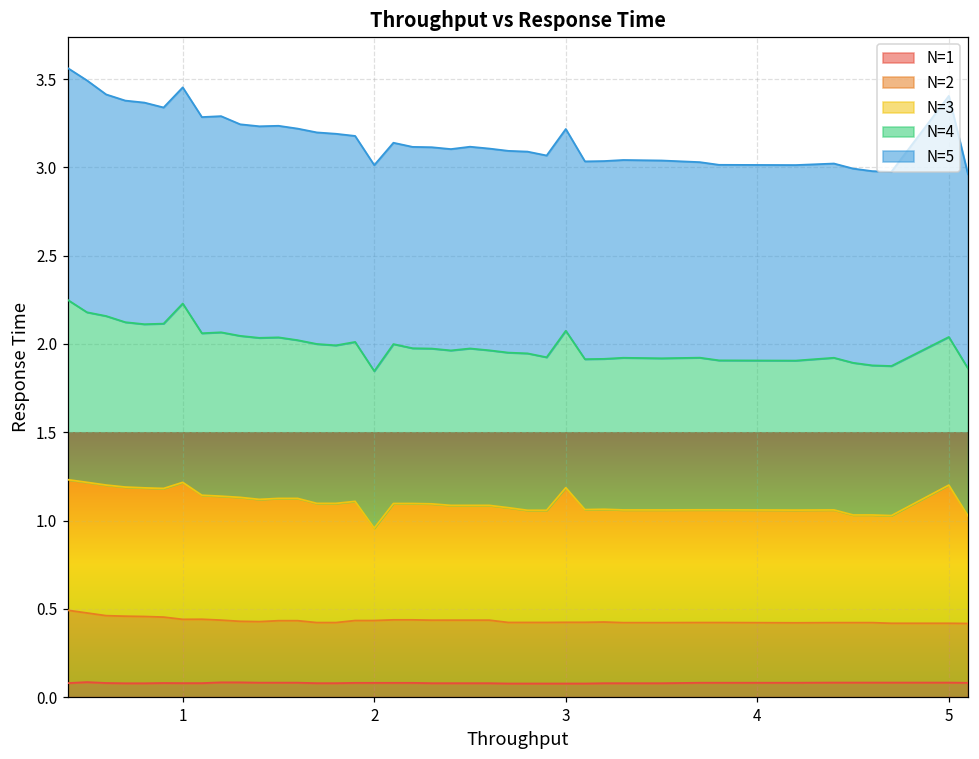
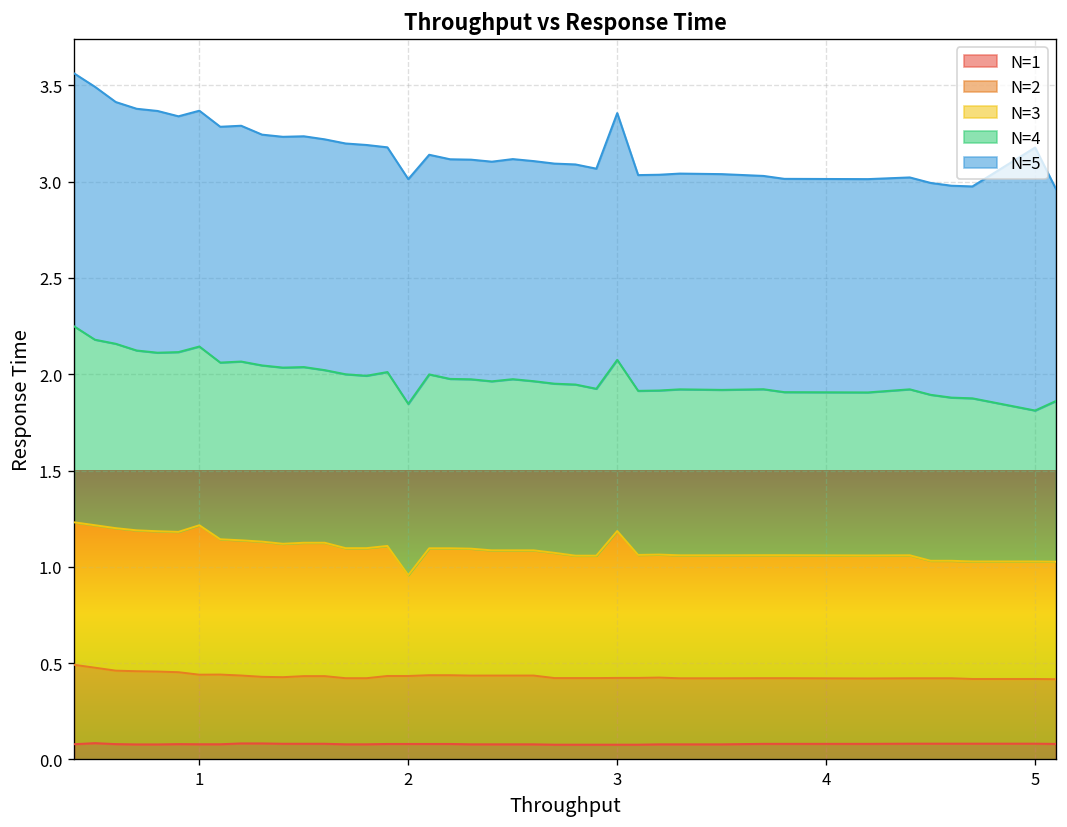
N=4, 1: 1.01 -> 0.93
N=5, 3: 1.14 -> 1.28
N=3, 5: 0.78 -> 0.61
N=4, 5: 0.84 -> 0.78
